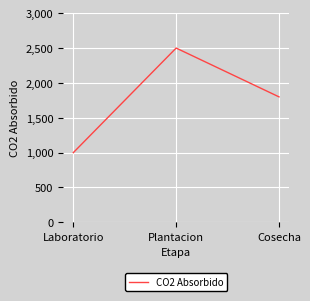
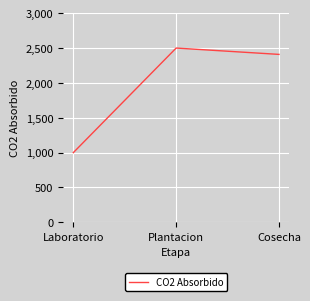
Cosecha: 1,800 -> 2,400
